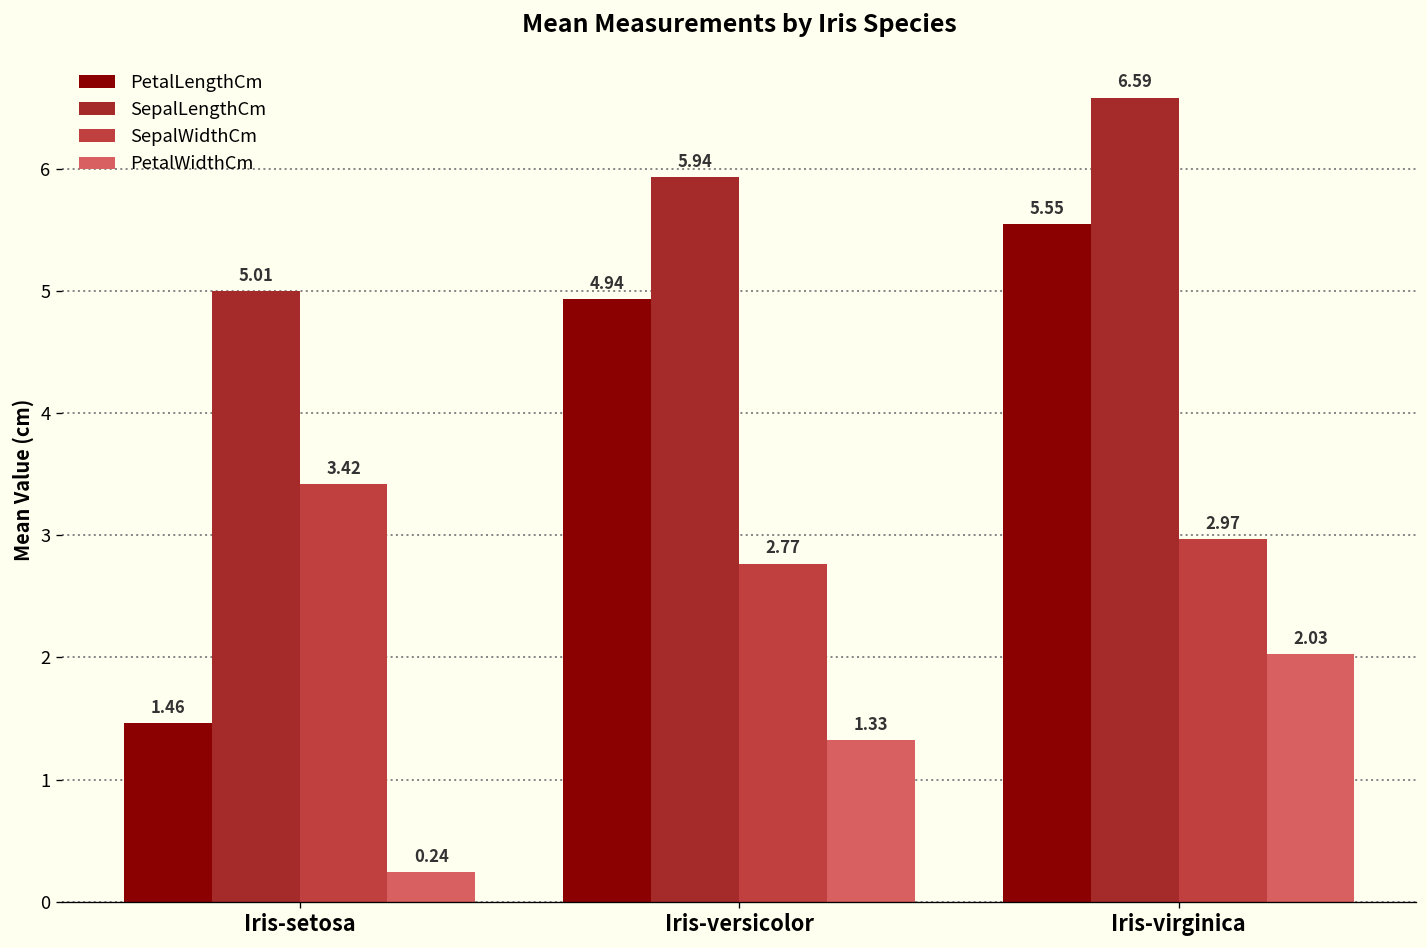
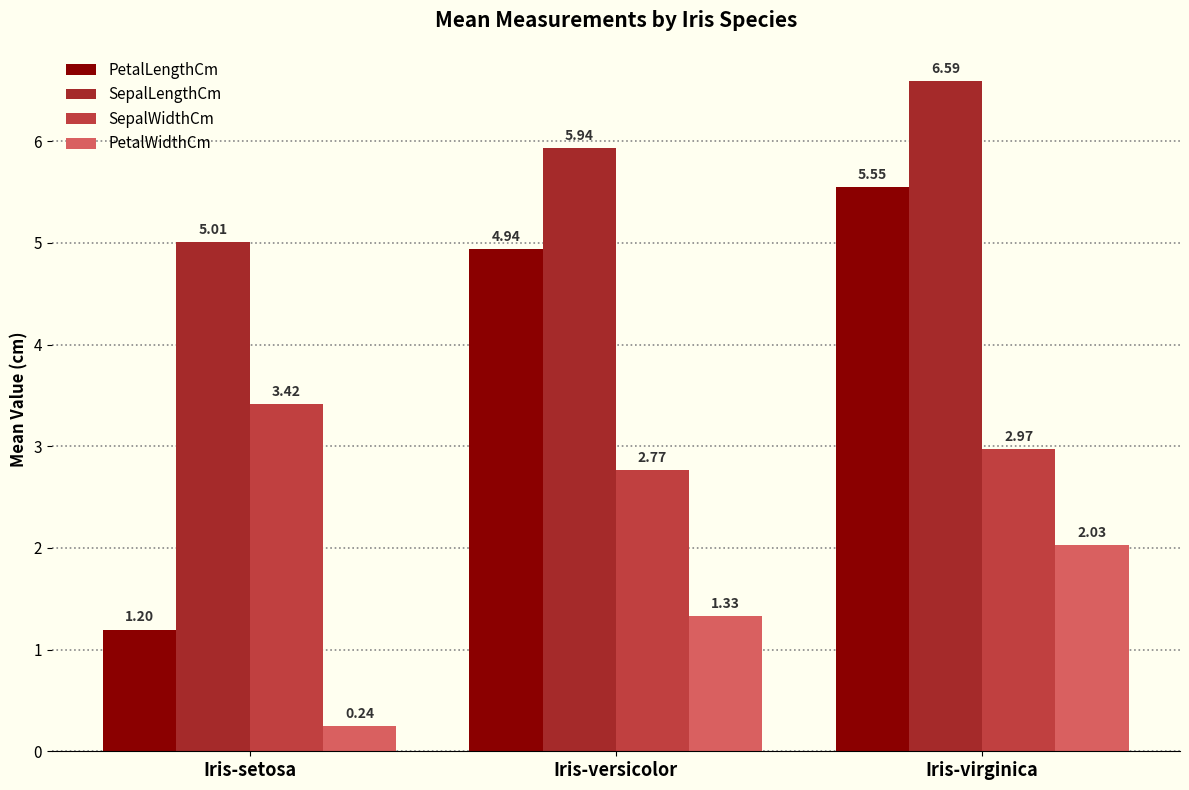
PetalLengthCm, Iris-setosa: 1.46 -> 1.20
